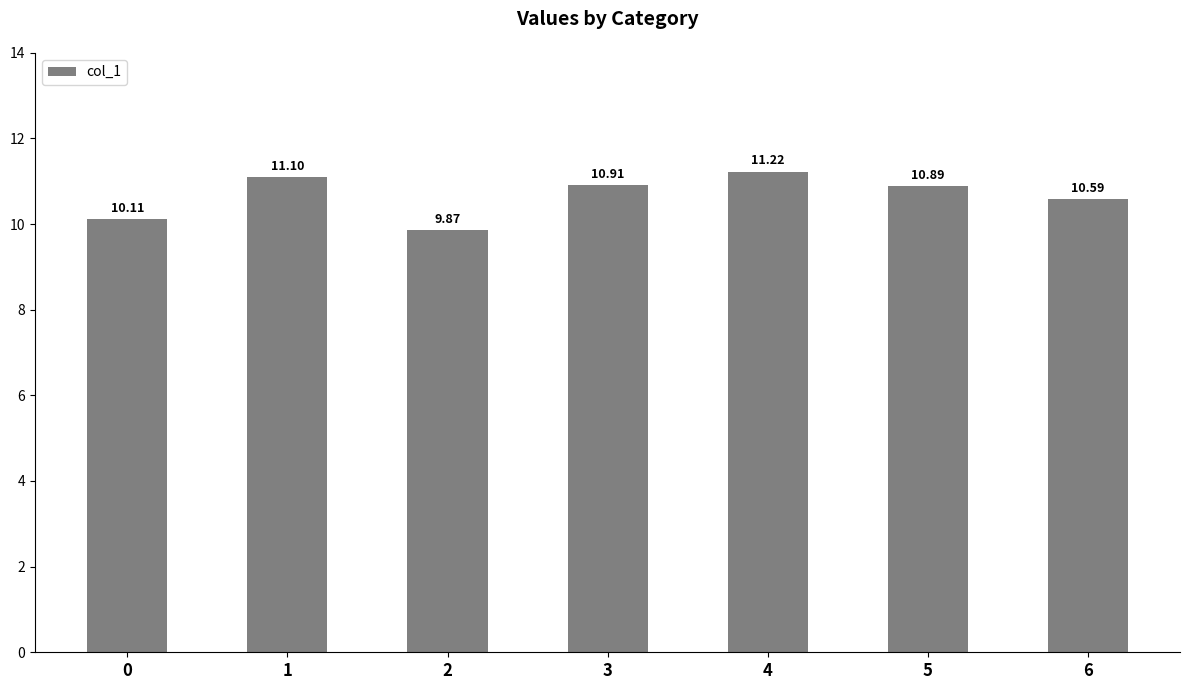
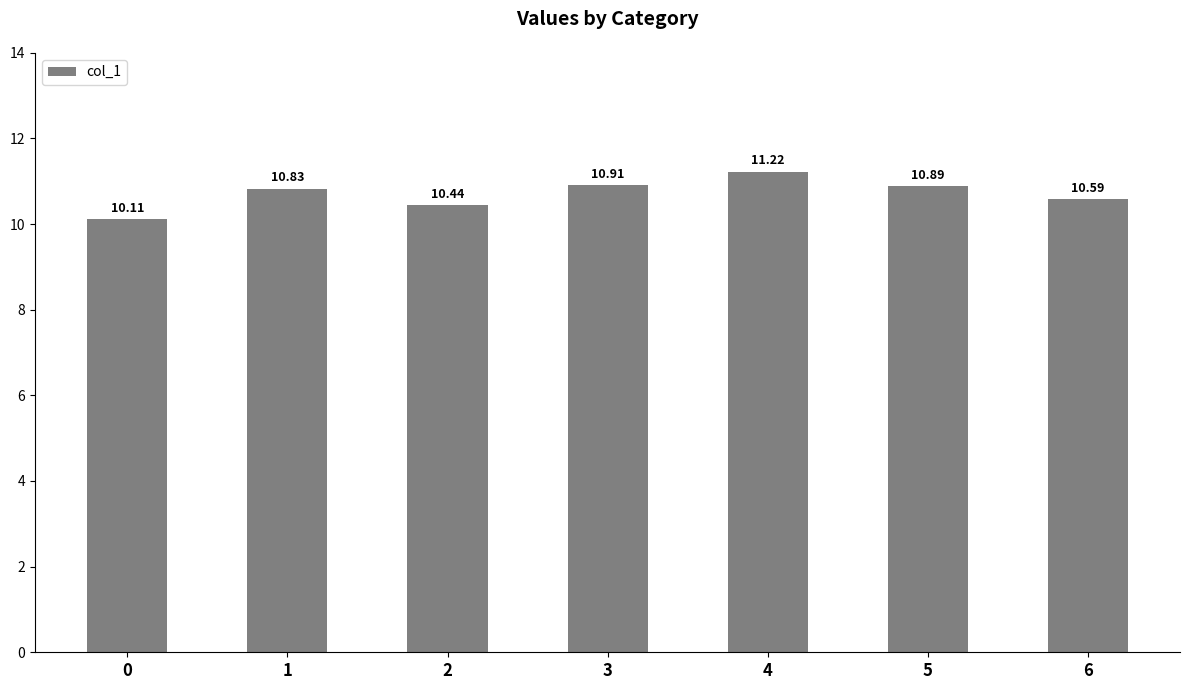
1: 11.10 -> 10.83
2: 9.87 -> 10.44
